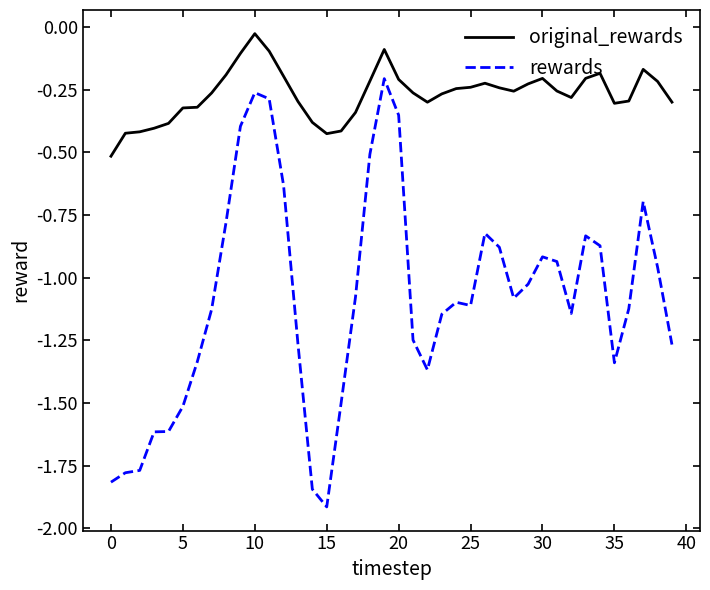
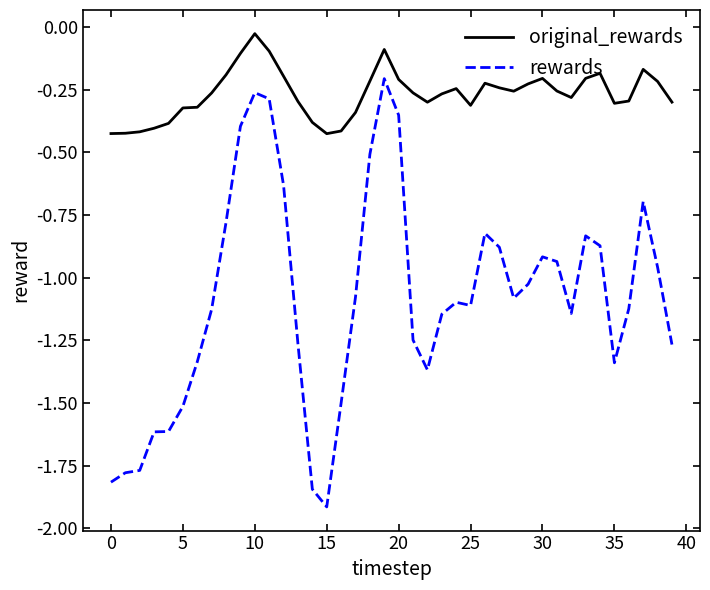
original_rewards, 0: -0.52 -> -0.43
original_rewards, 25: -0.24 -> -0.31
